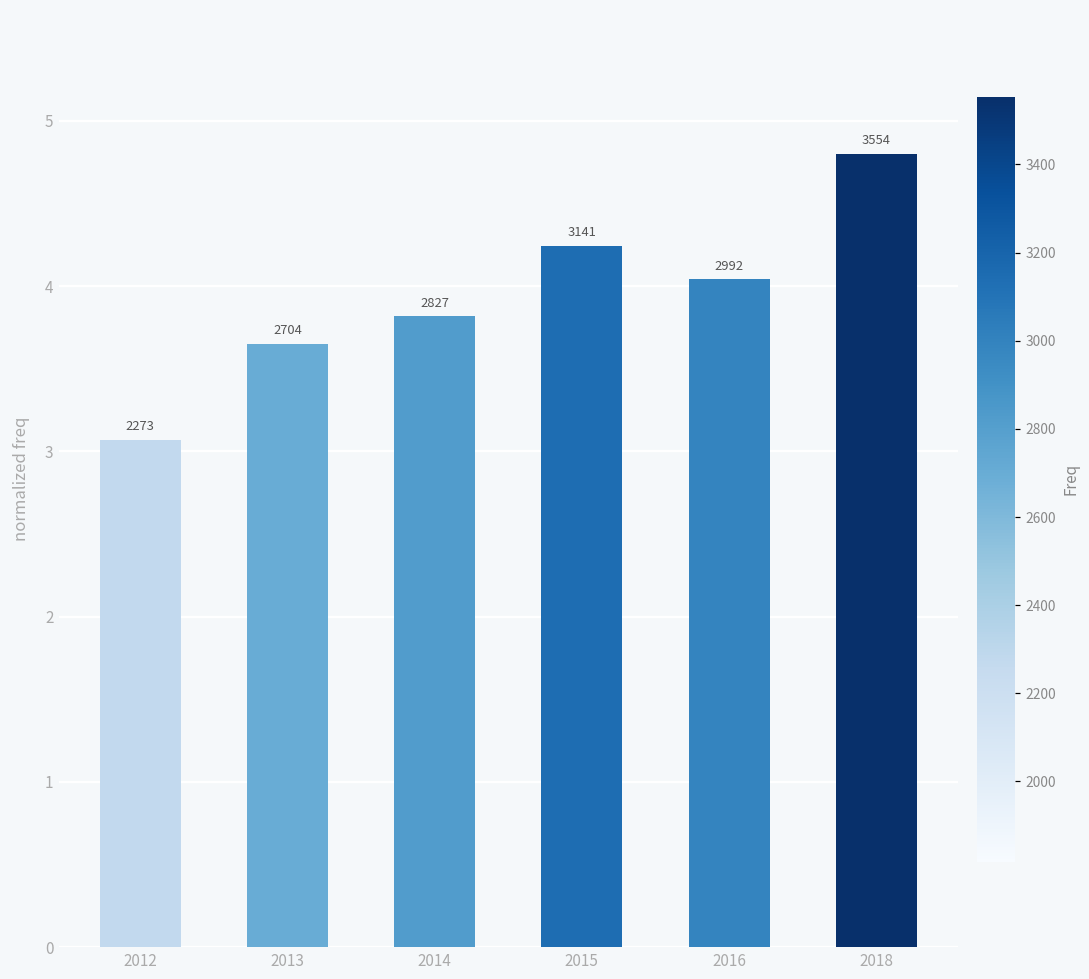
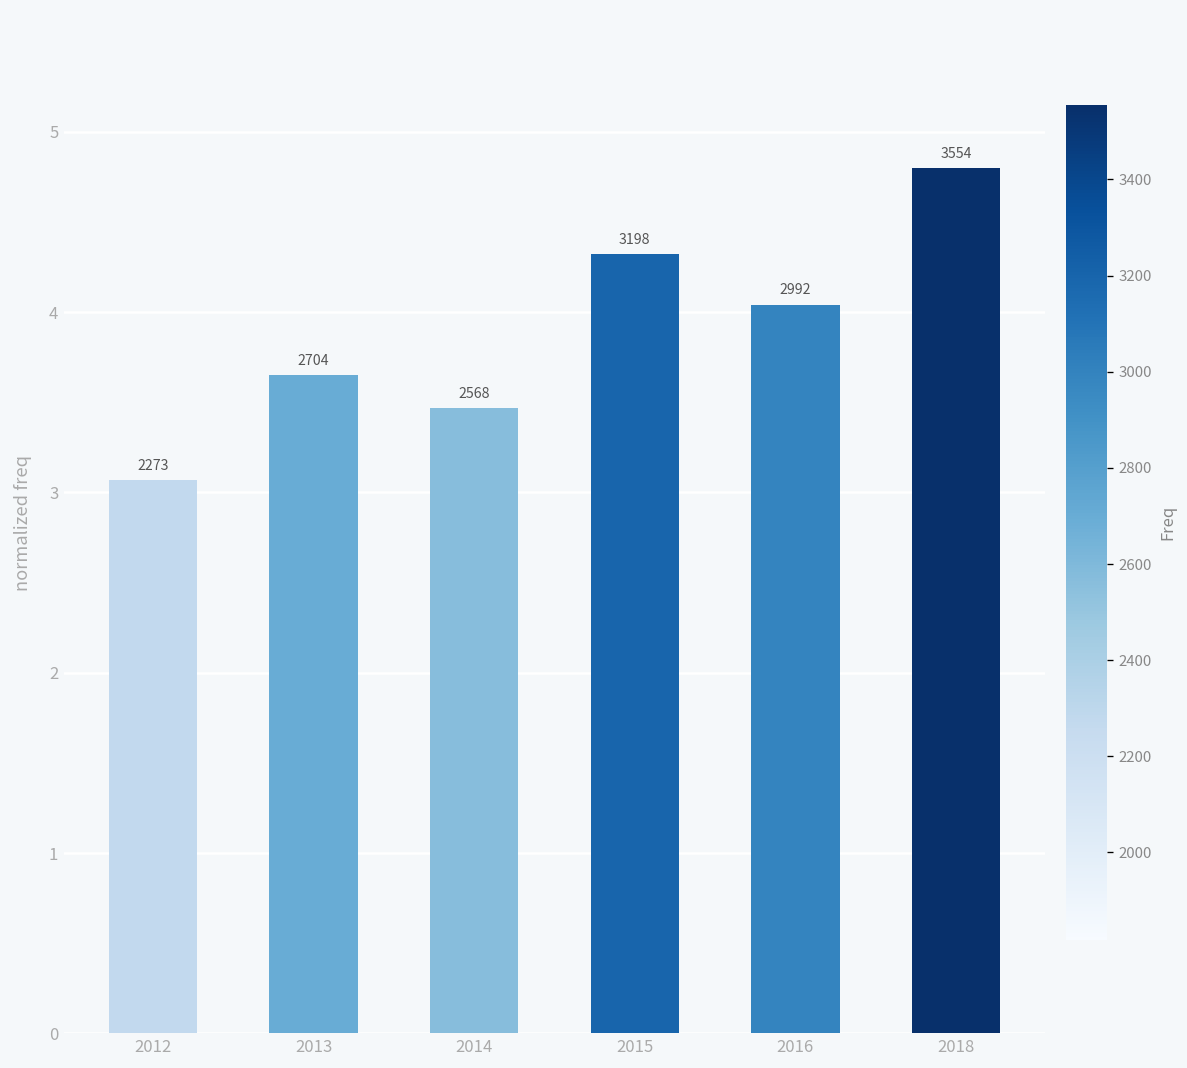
2014: 2827 -> 2568
2015: 3141 -> 3198
